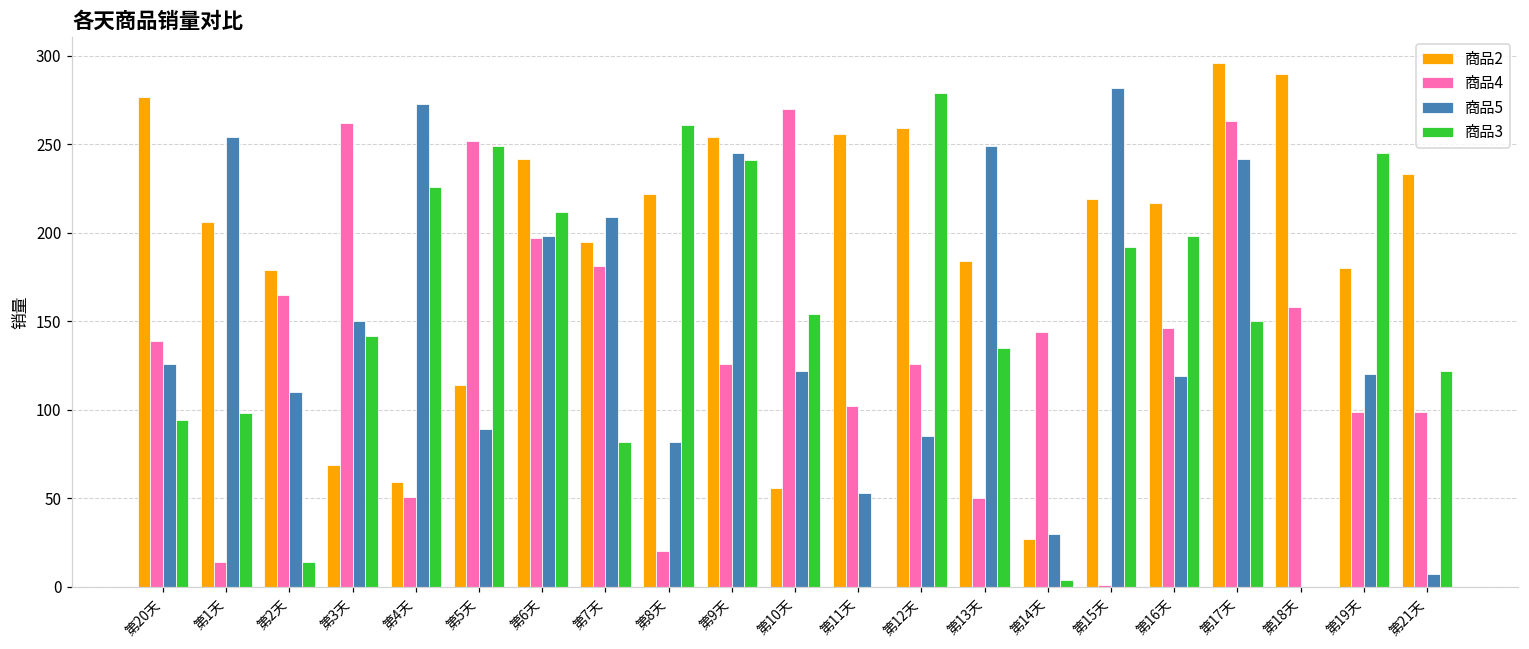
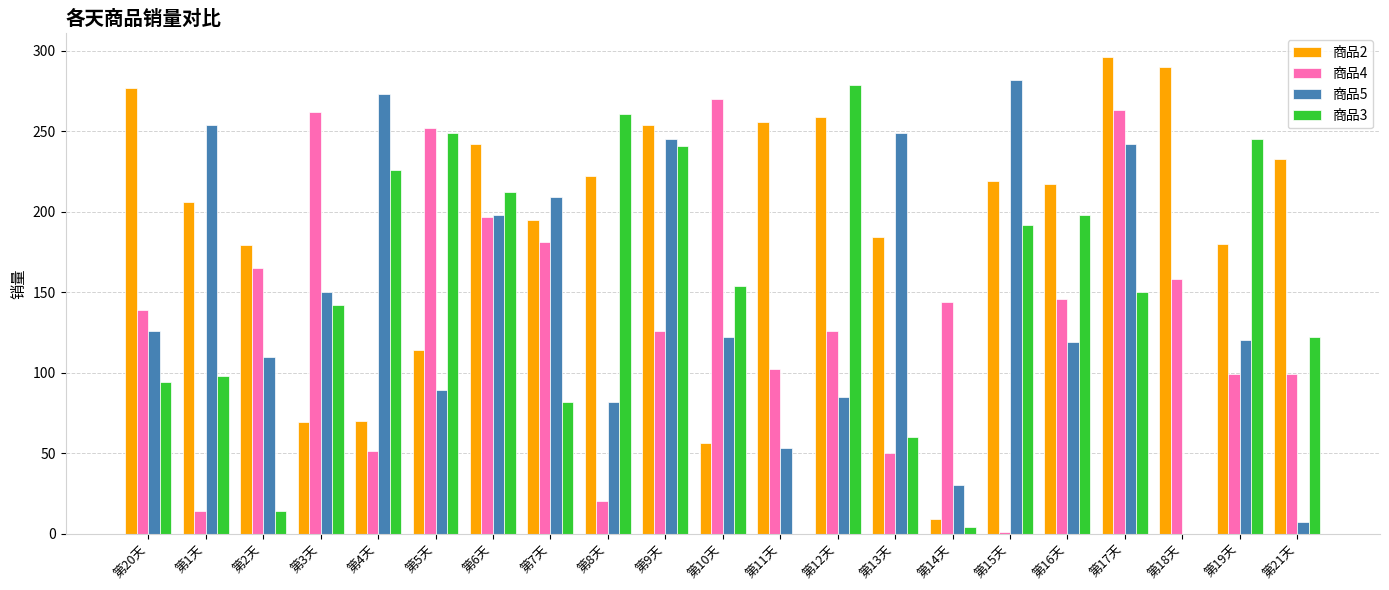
商品2, 第4天: 59 -> 70
商品3, 第13天: 135 -> 60
商品2, 第14天: 27 -> 9
